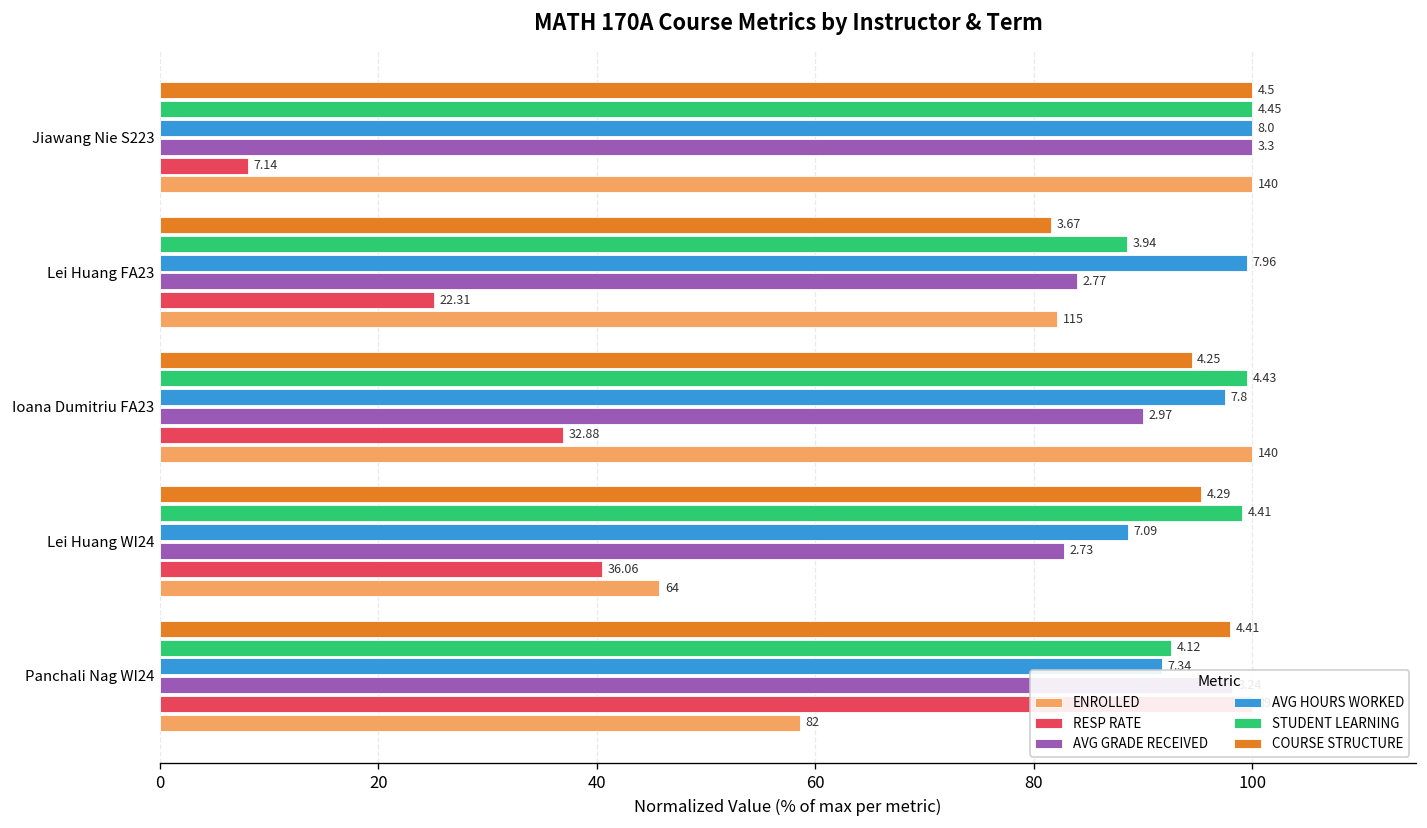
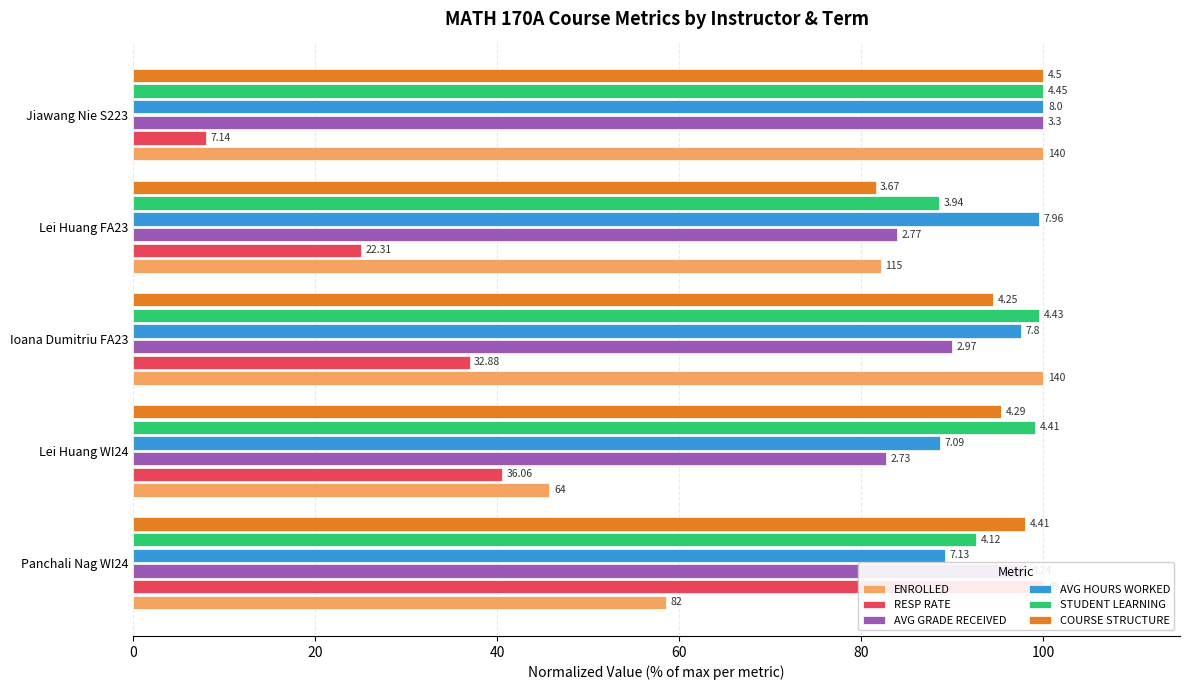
AVG HOURS WORKED, Panchali Nag WI24: 7.34 -> 7.13
